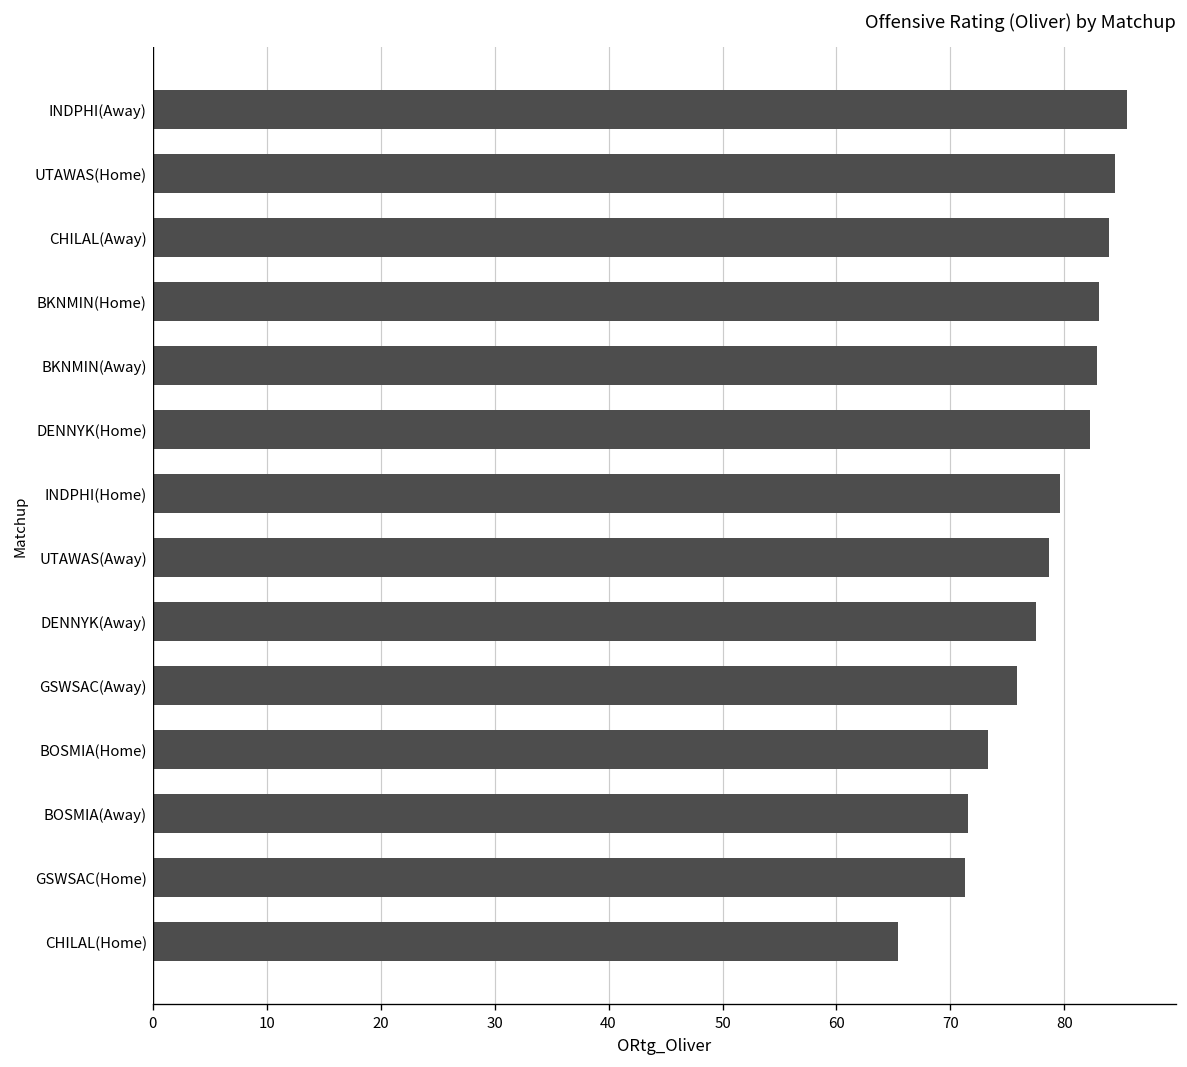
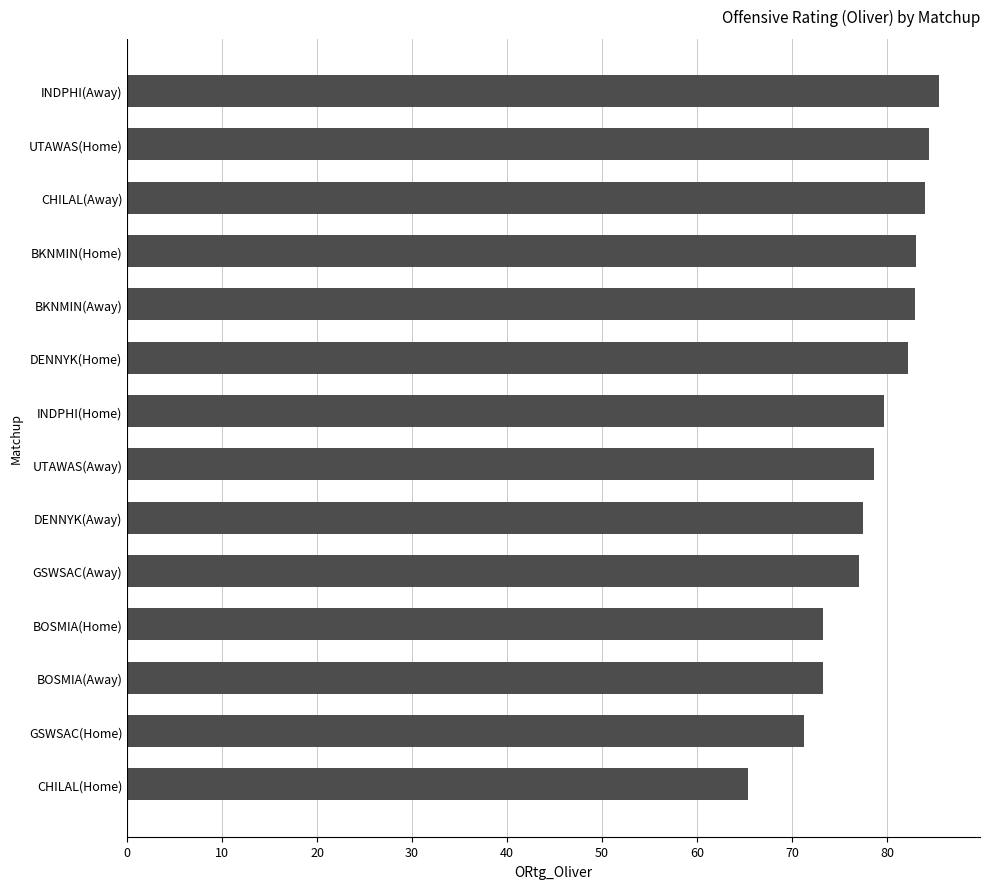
GSWSAC(Away): 76 -> 77
BOSMIA(Away): 72 -> 73
